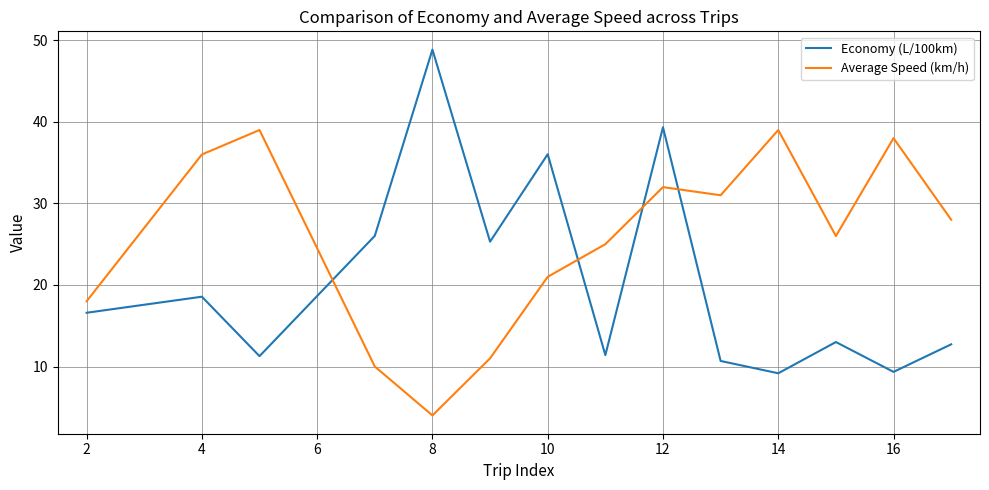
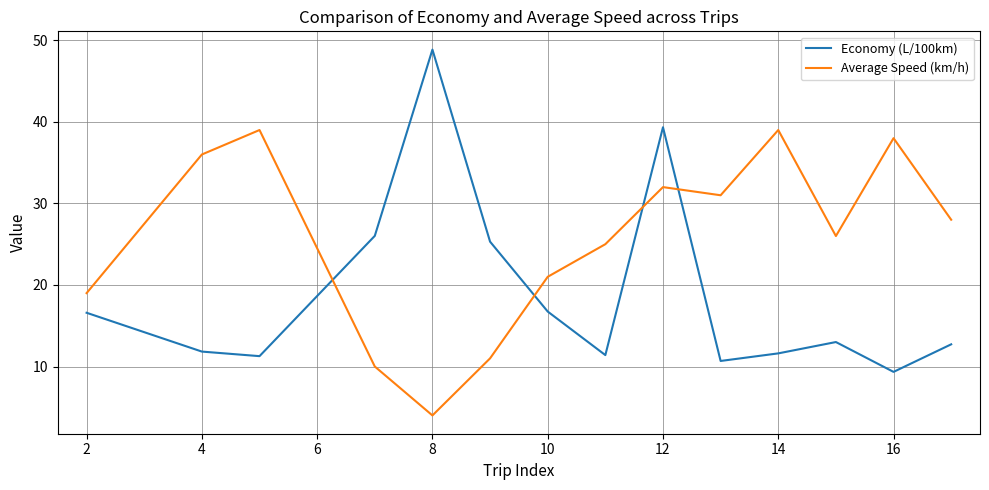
Average Speed (km/h), 2: 18 -> 19
Economy (L/100km), 4: 19 -> 12
Economy (L/100km), 10: 36 -> 17
Economy (L/100km), 14: 9 -> 12
